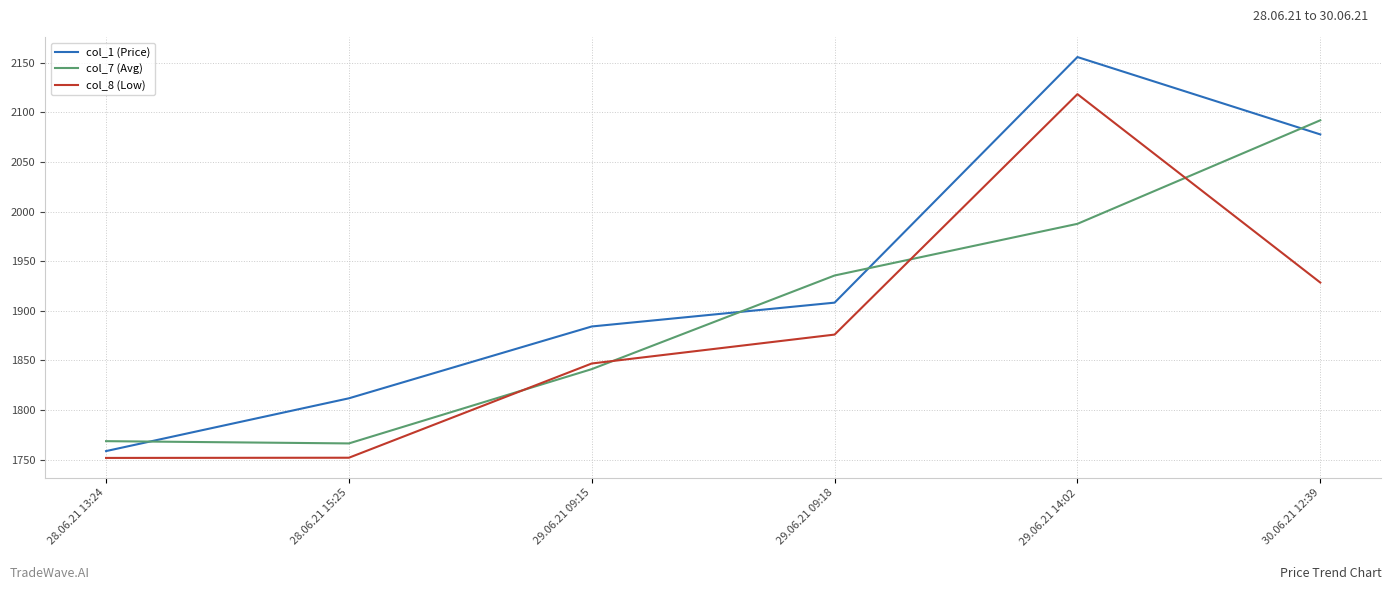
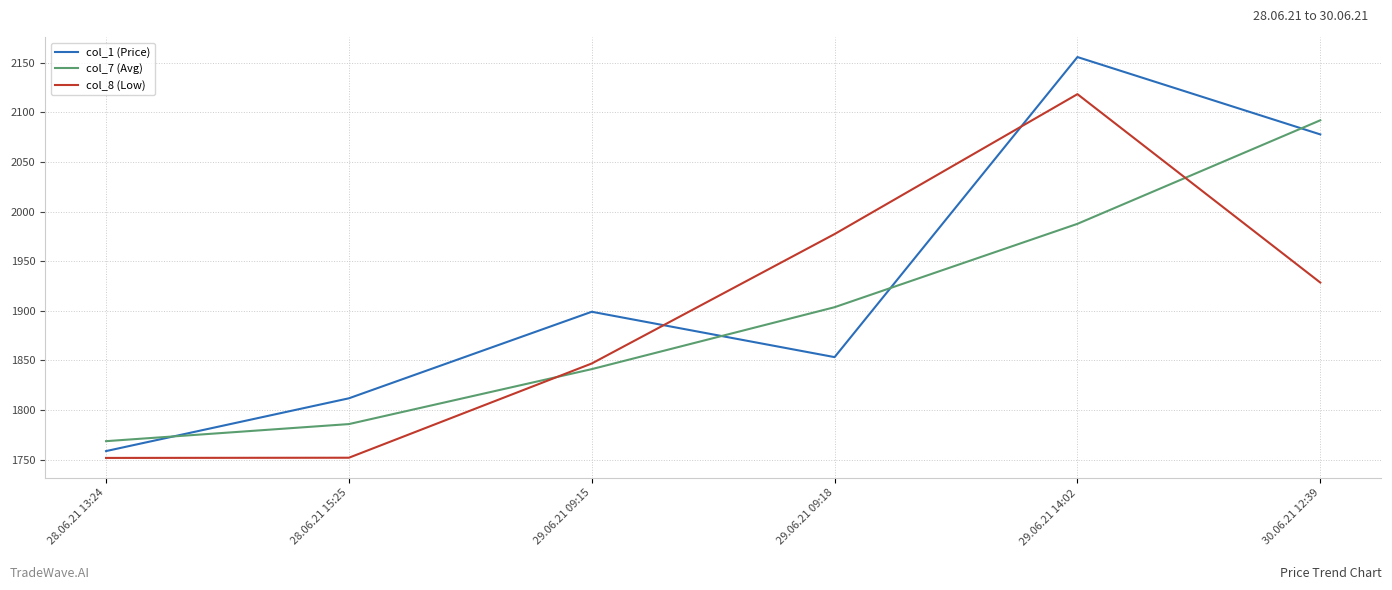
col_7 (Avg), 28.06.21 15:25: 1770 -> 1790
col_1 (Price), 29.06.21 09:15: 1880 -> 1900
col_1 (Price), 29.06.21 09:18: 1910 -> 1850
col_7 (Avg), 29.06.21 09:18: 1940 -> 1900
col_8 (Low), 29.06.21 09:18: 1880 -> 1980
